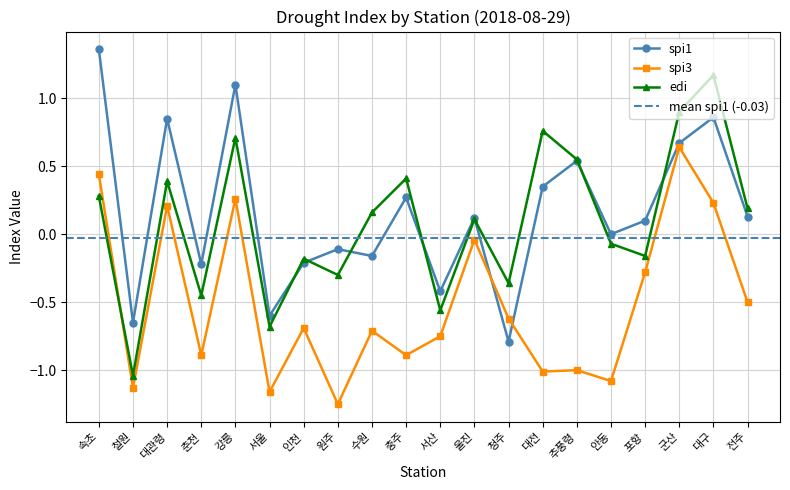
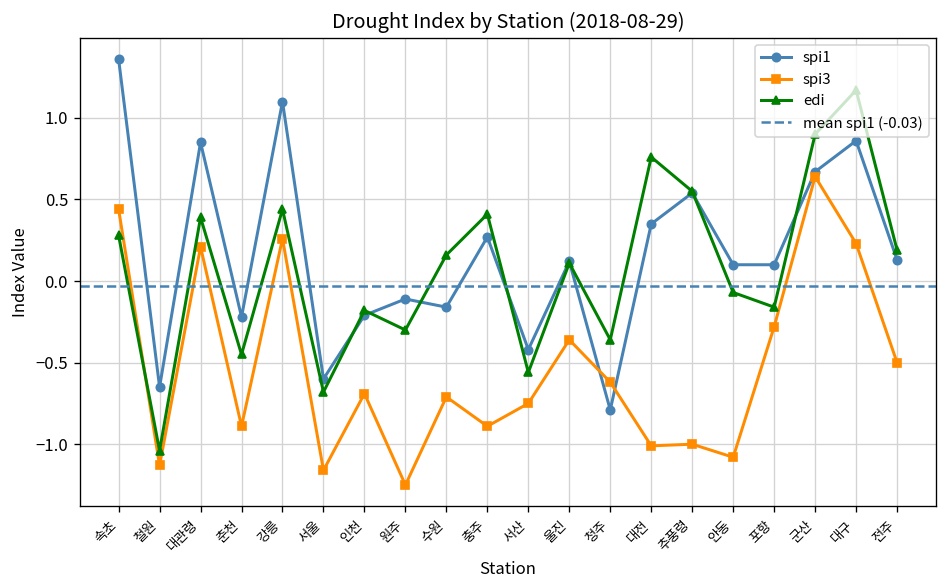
edi, 강릉: 0.71 -> 0.44
spi3, 울진: -0.04 -> -0.36
spi1, 안동: 0.0 -> 0.1
